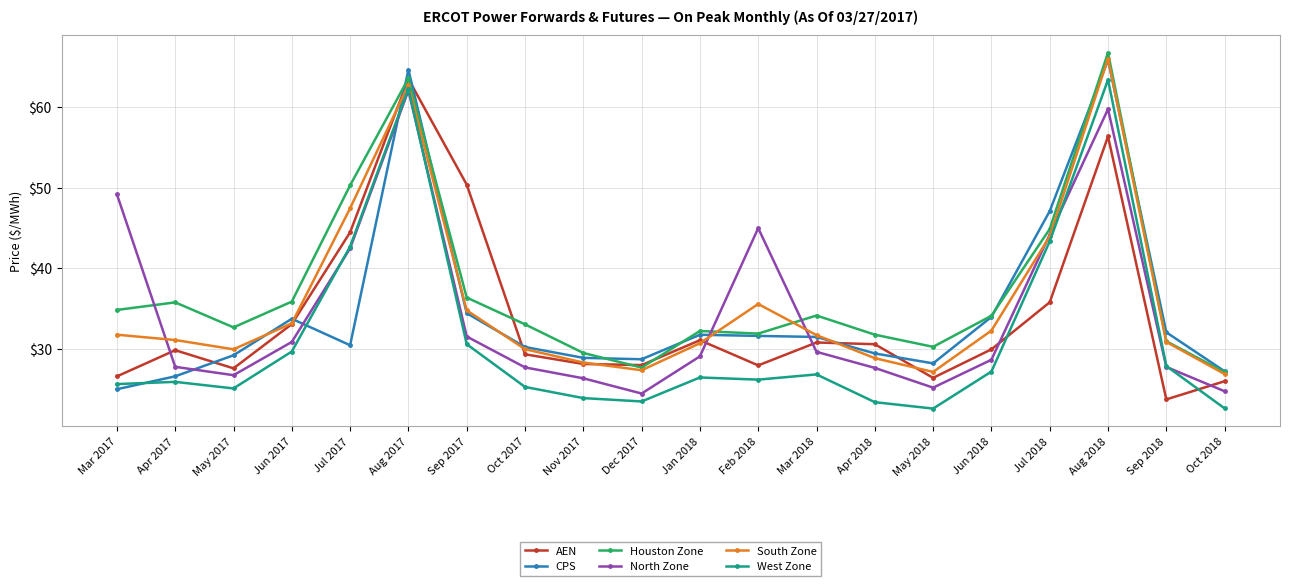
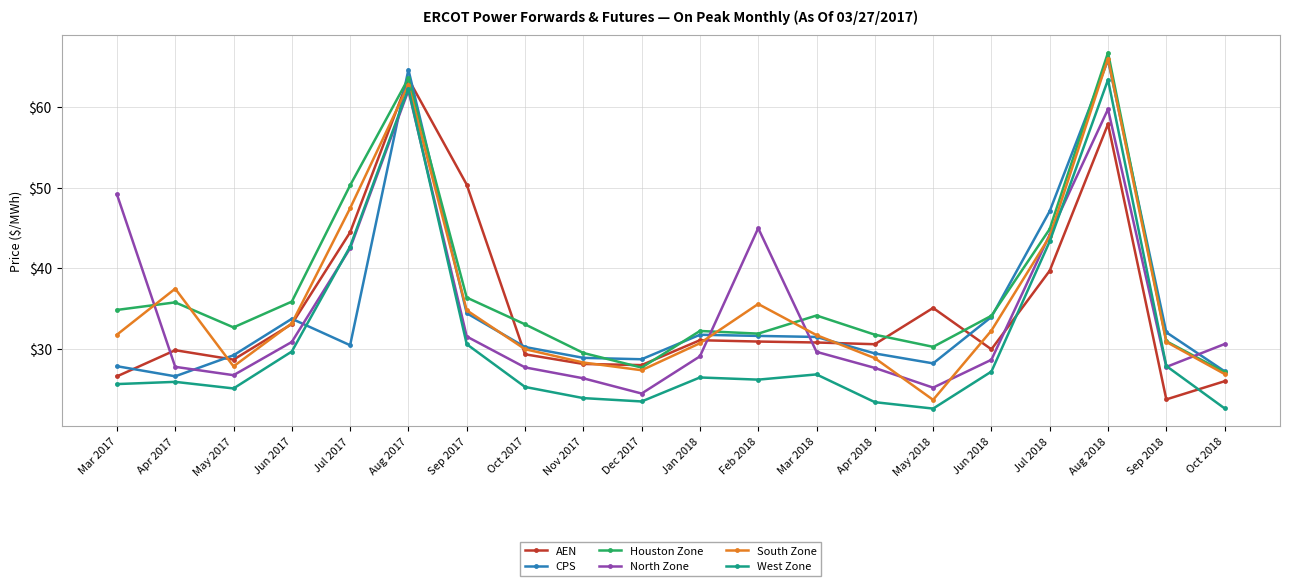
CPS, Mar 2017: $25 -> $28
South Zone, Apr 2017: $31 -> $37
AEN, May 2017: $28 -> $29
South Zone, May 2017: $30 -> $28
AEN, Feb 2018: $28 -> $31
AEN, May 2018: $26 -> $35
South Zone, May 2018: $27 -> $24
AEN, Jul 2018: $36 -> $40
AEN, Aug 2018: $56 -> $58
North Zone, Oct 2018: $25 -> $31
